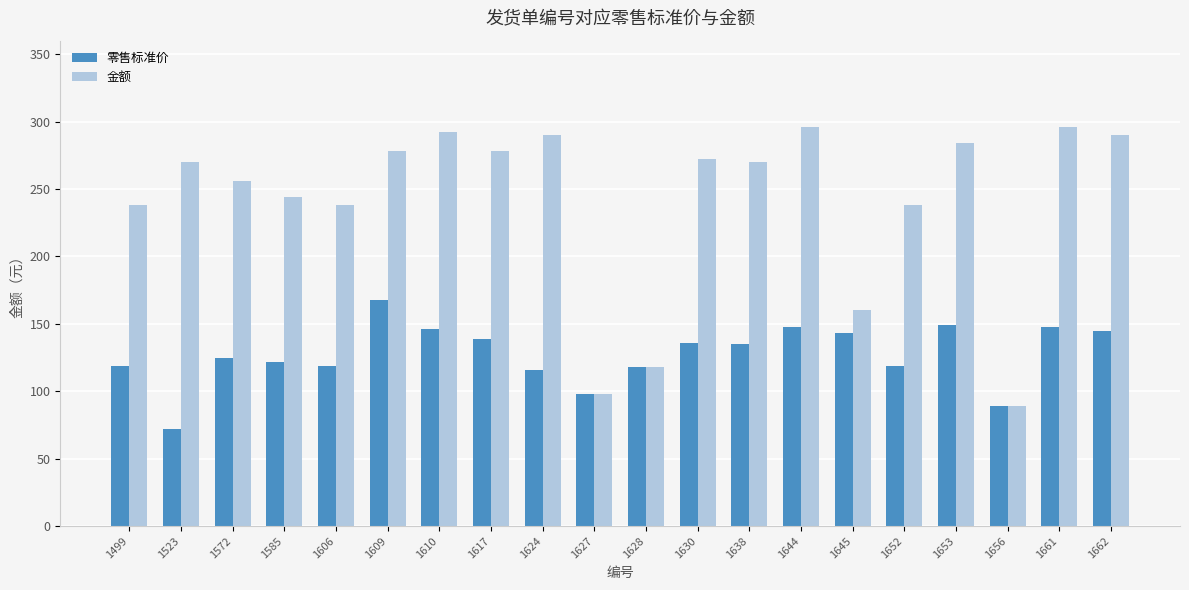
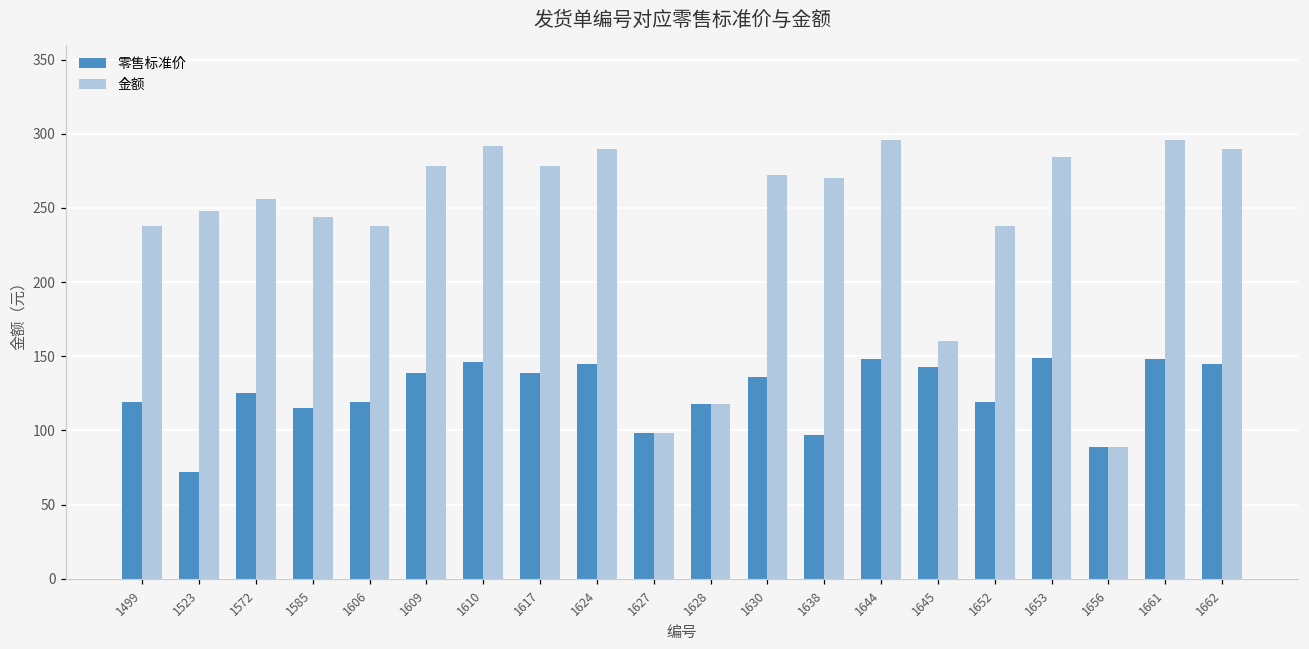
金额, 1523: 270 -> 248
零售标准价, 1585: 122 -> 115
零售标准价, 1609: 168 -> 139
零售标准价, 1624: 116 -> 145
零售标准价, 1638: 135 -> 97
